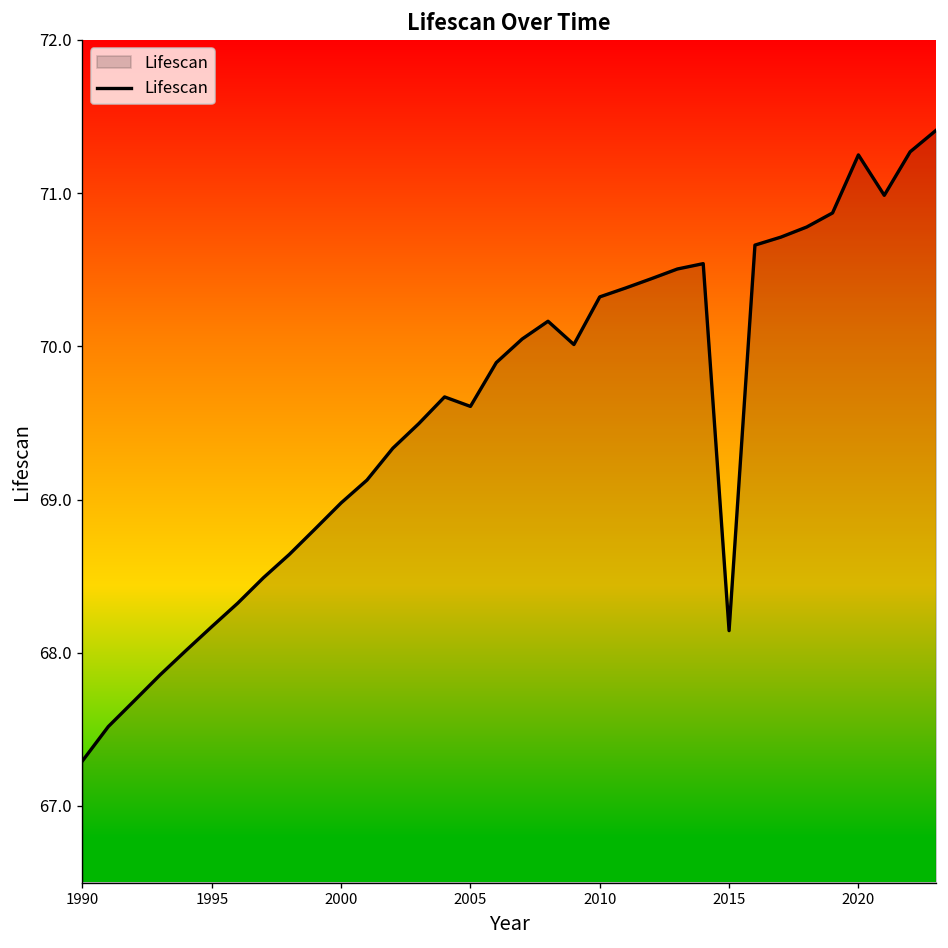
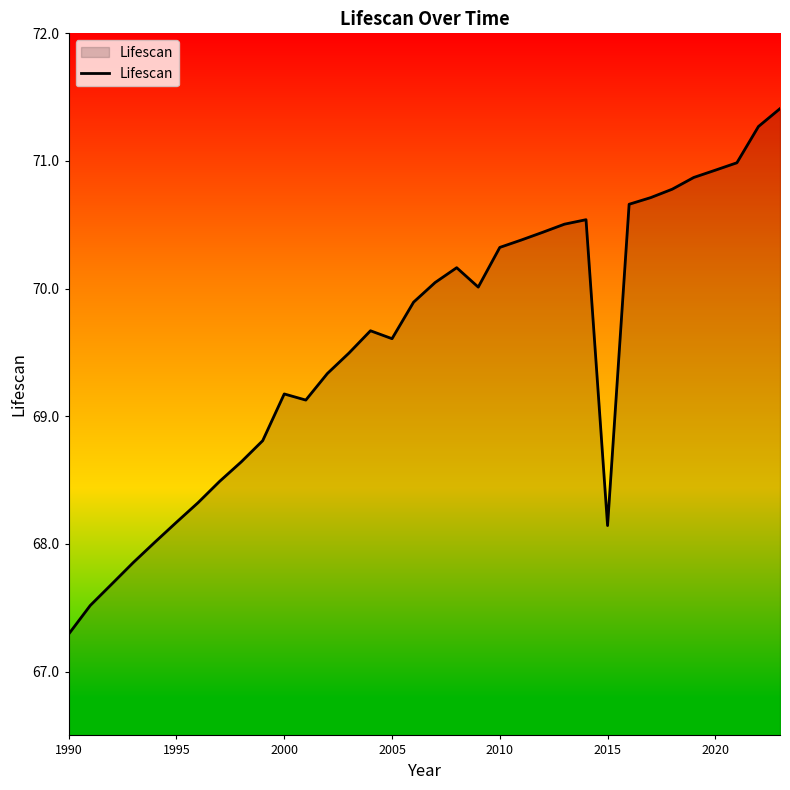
2000: 68.98 -> 69.18
2020: 71.25 -> 70.93
